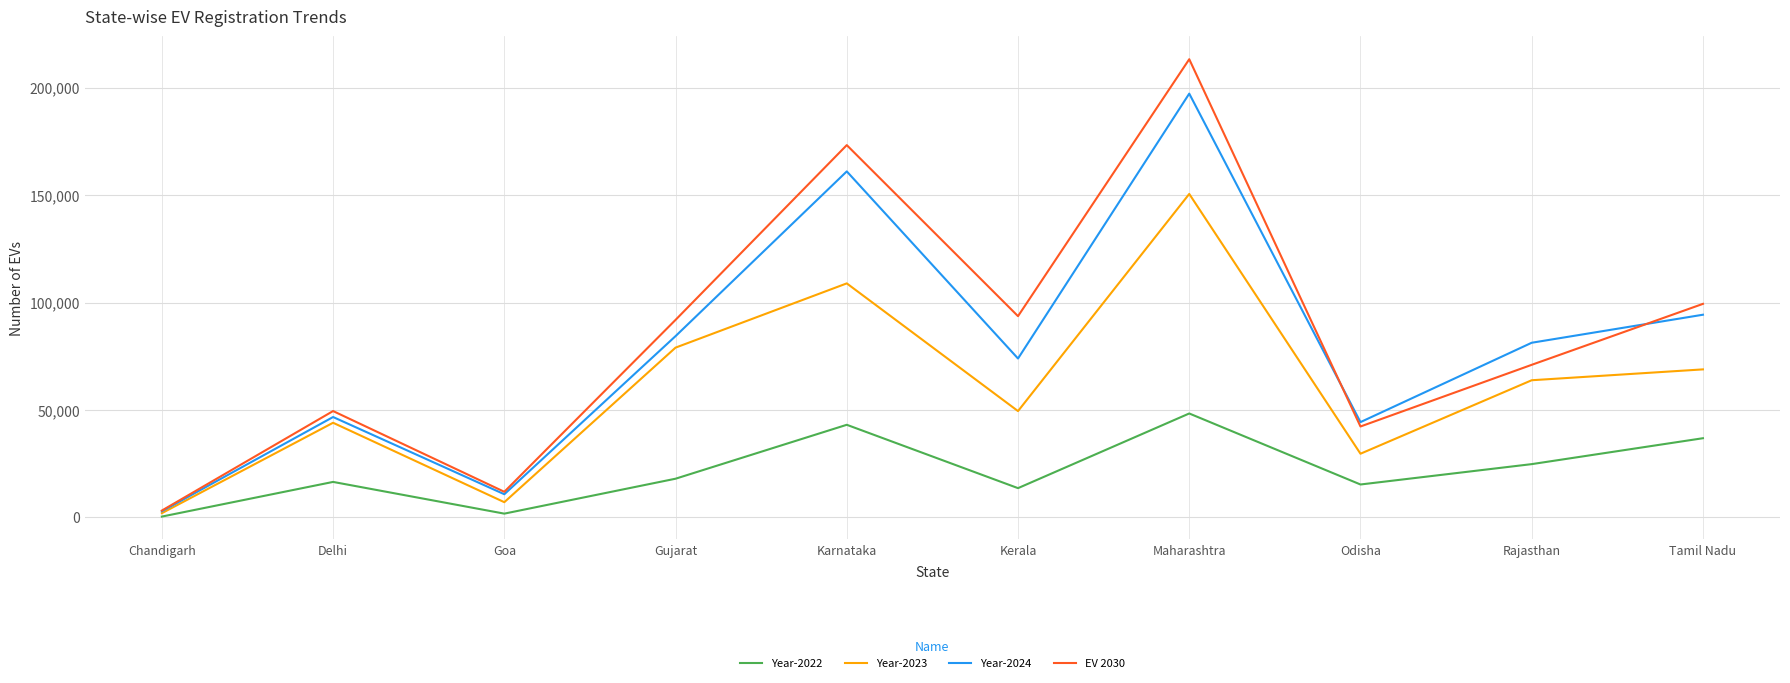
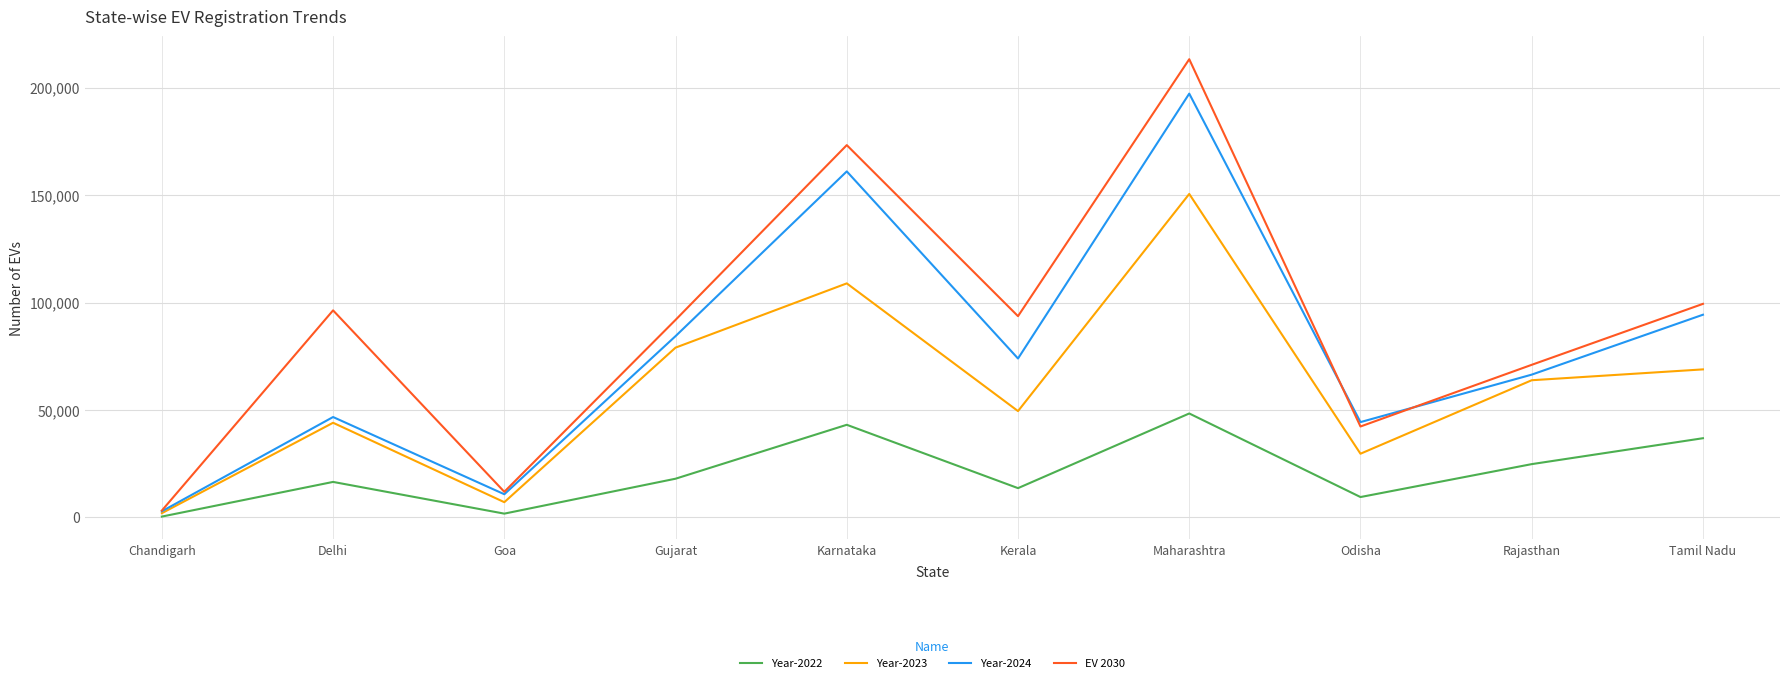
EV 2030, Delhi: 49,000 -> 96,000
Year-2022, Odisha: 15,000 -> 9,000
Year-2024, Rajasthan: 81,000 -> 66,000
